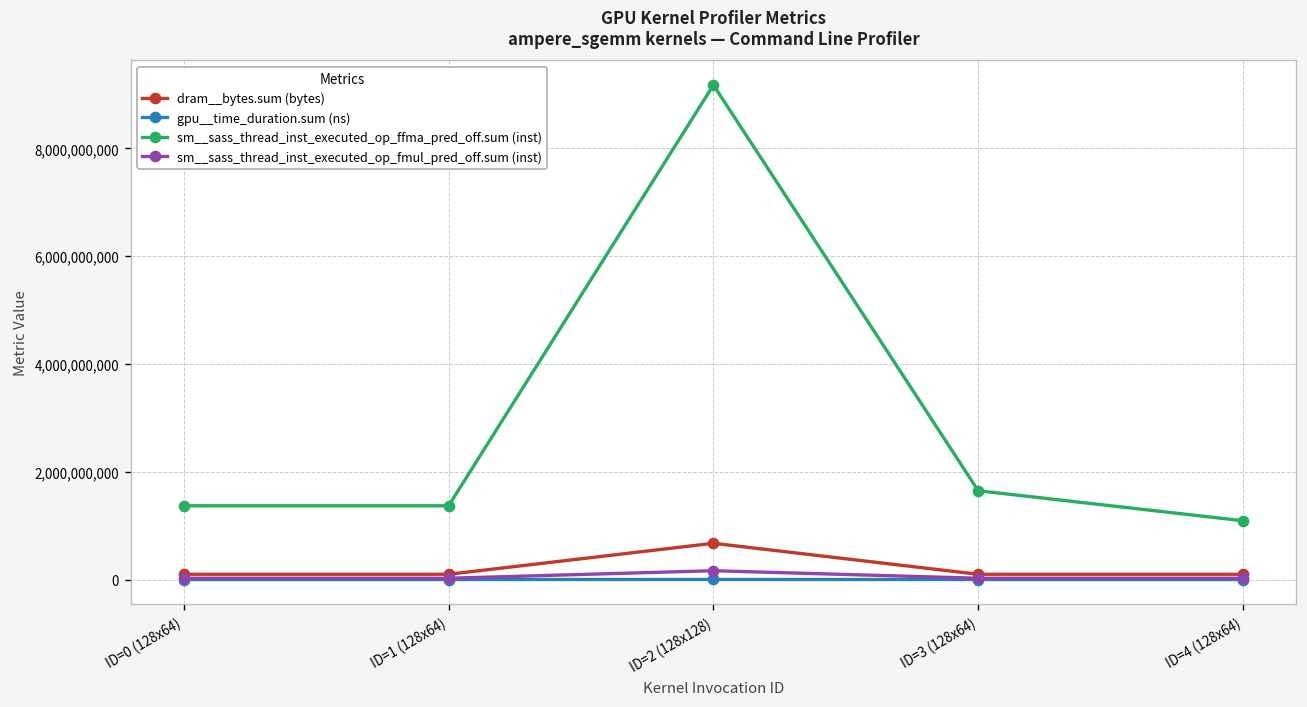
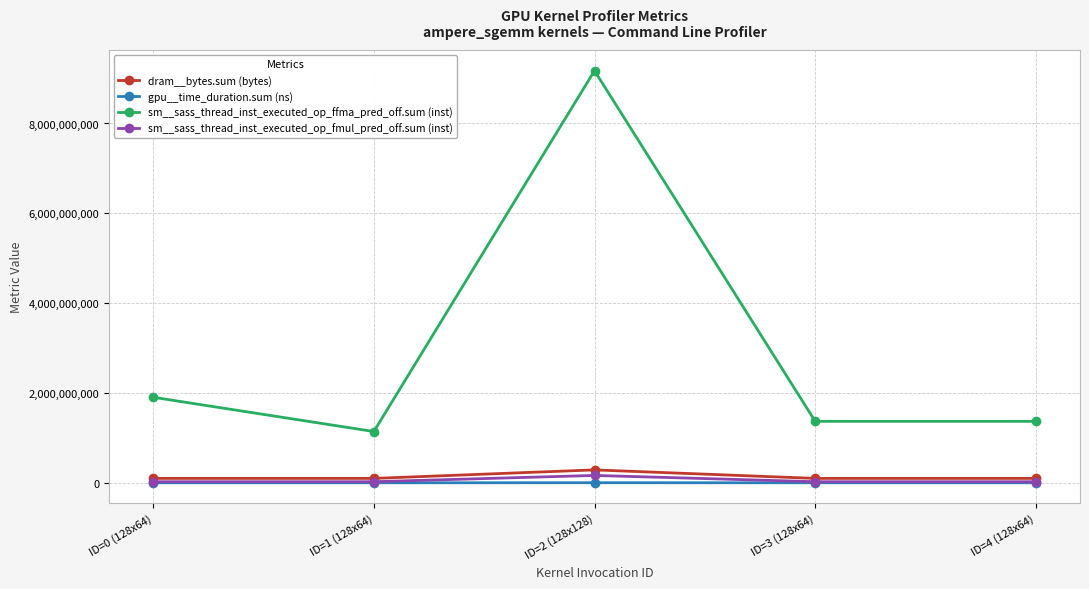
sm__sass_thread_inst_executed_op_ffma_pred_off.sum (inst), ID=0 (128x64): 1,400,000,000 -> 1,900,000,000
sm__sass_thread_inst_executed_op_ffma_pred_off.sum (inst), ID=1 (128x64): 1,400,000,000 -> 1,100,000,000
dram__bytes.sum (bytes), ID=2 (128x128): 700,000,000 -> 300,000,000
sm__sass_thread_inst_executed_op_ffma_pred_off.sum (inst), ID=3 (128x64): 1,600,000,000 -> 1,400,000,000
sm__sass_thread_inst_executed_op_ffma_pred_off.sum (inst), ID=4 (128x64): 1,100,000,000 -> 1,400,000,000
